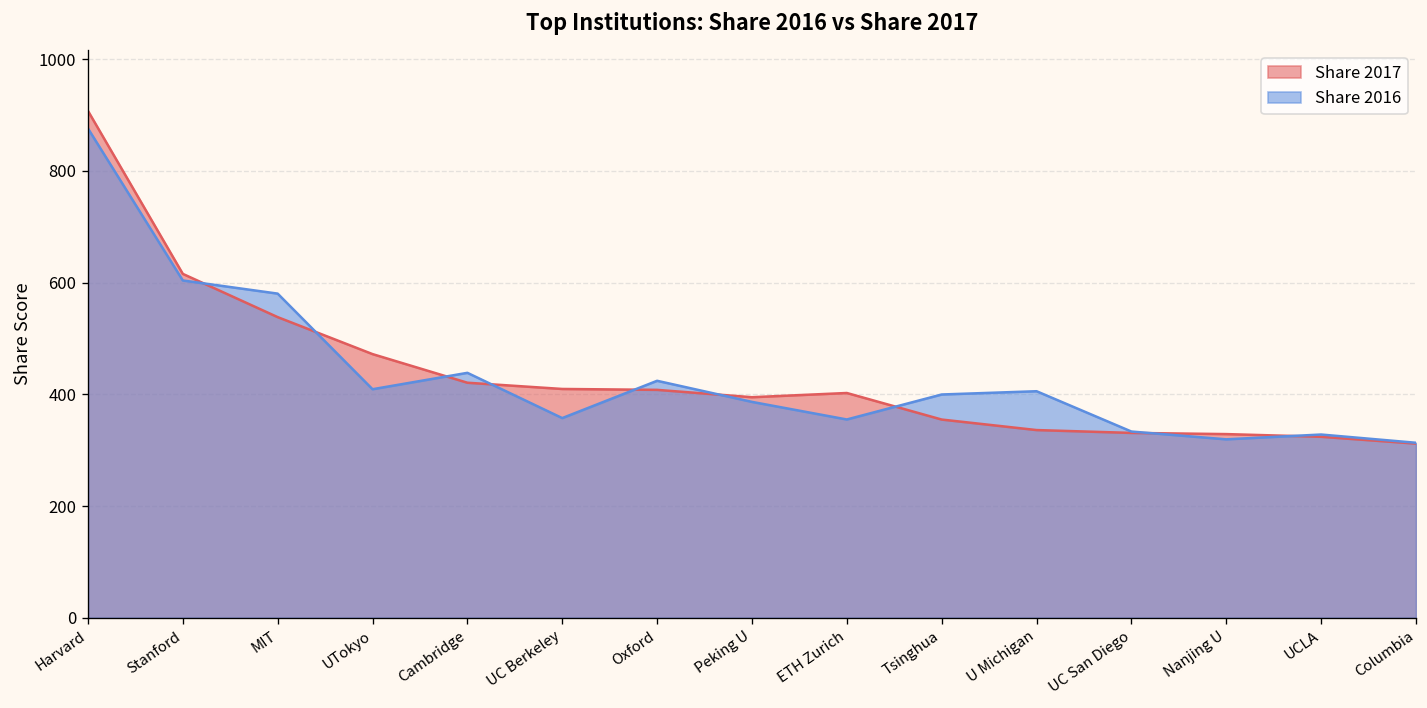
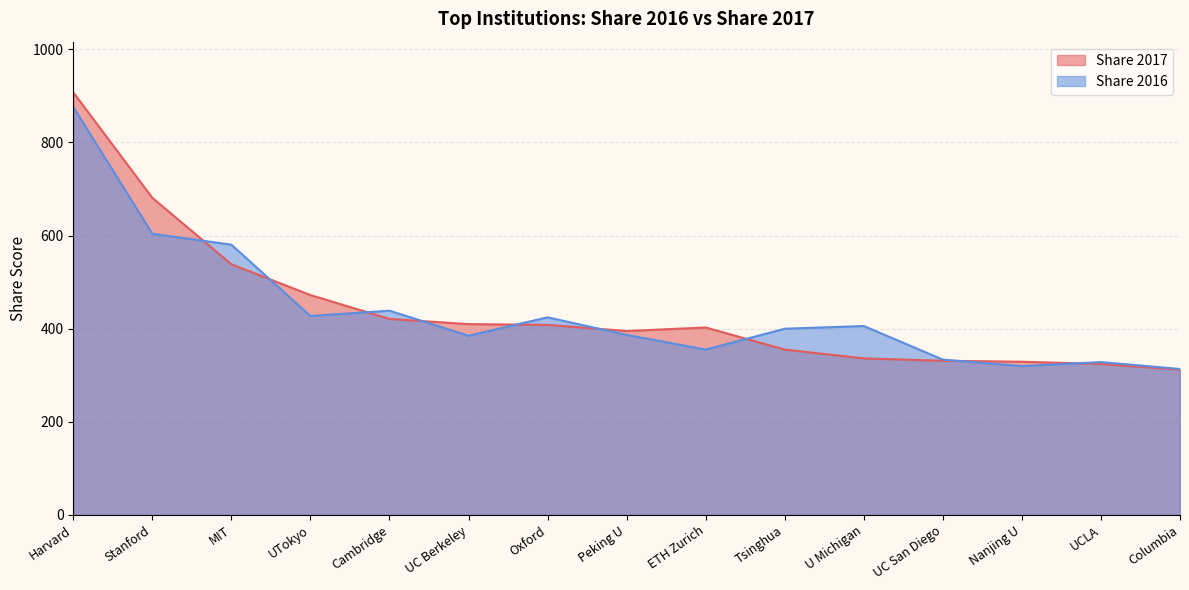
Share 2017, Stanford: 620 -> 680
Share 2016, UTokyo: 410 -> 430
Share 2016, UC Berkeley: 360 -> 380
